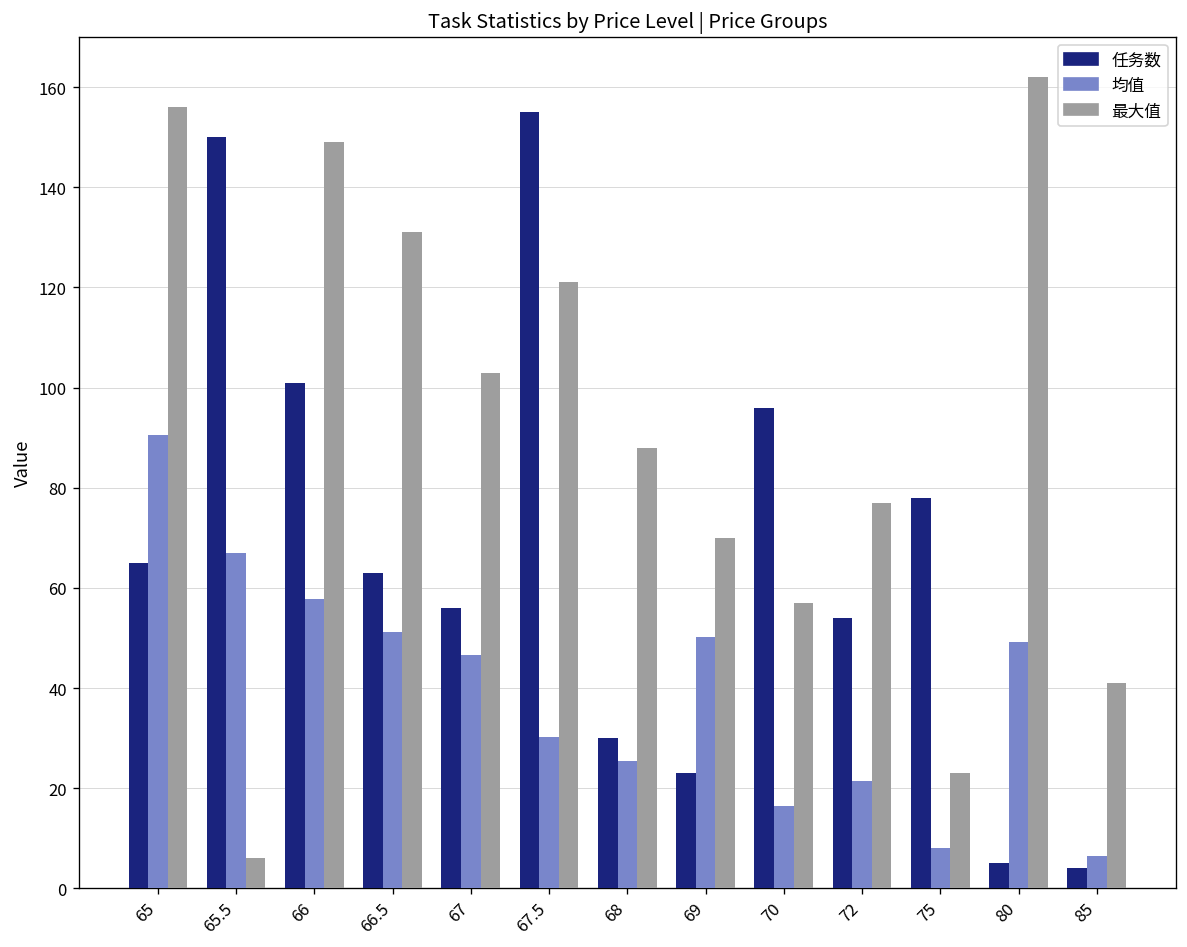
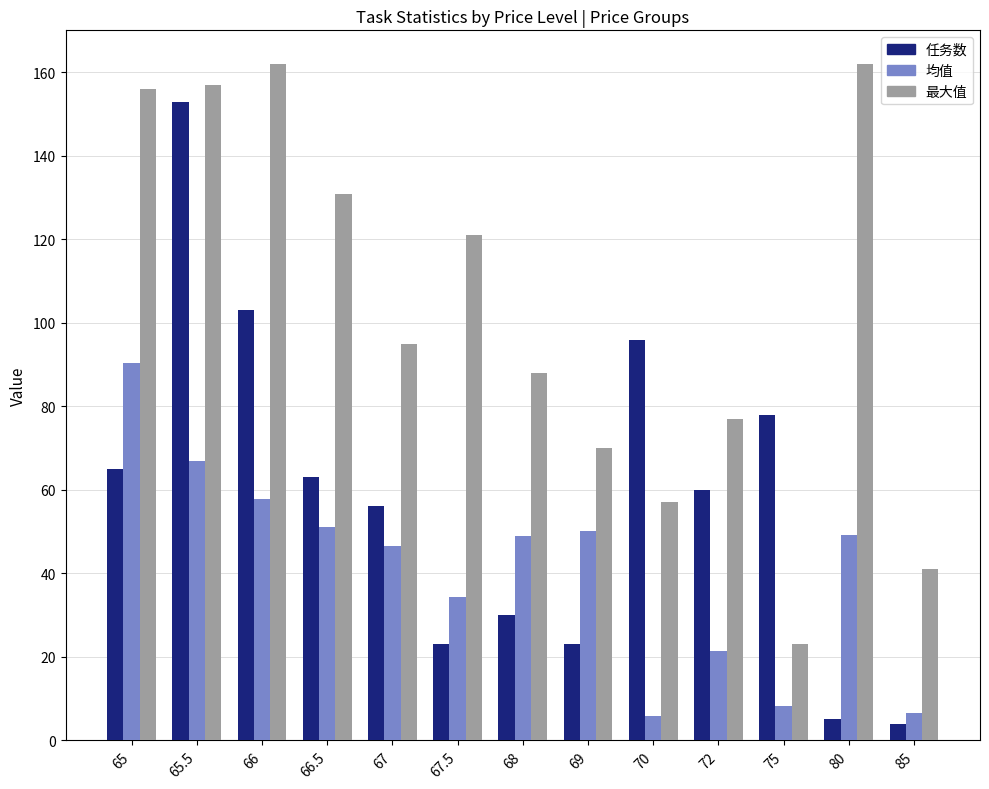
任务数, 65.5: 150 -> 153
最大值, 65.5: 6 -> 157
任务数, 66: 101 -> 103
最大值, 66: 149 -> 162
最大值, 67: 103 -> 95
任务数, 67.5: 155 -> 23
均值, 67.5: 30 -> 34
均值, 68: 25 -> 49
均值, 70: 16 -> 6
任务数, 72: 54 -> 60
